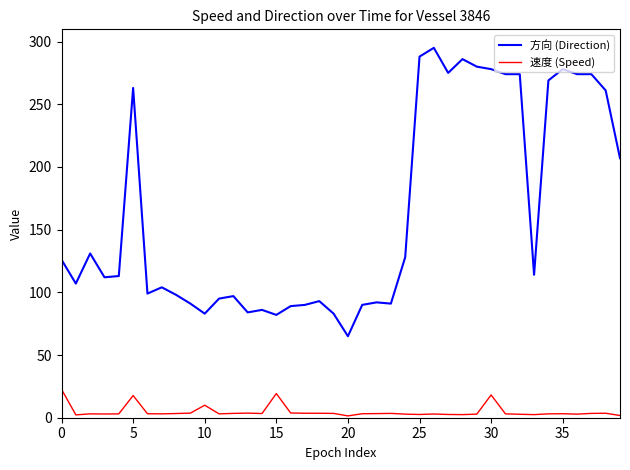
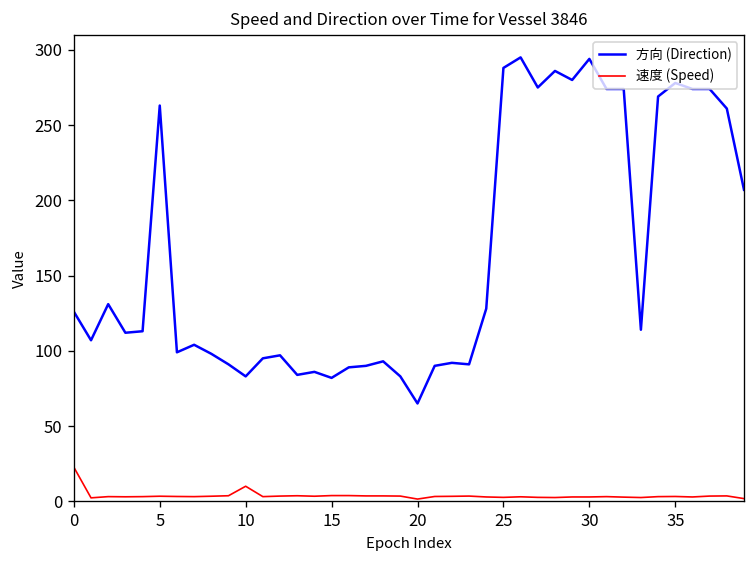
速度 (Speed), 5: 18 -> 3
速度 (Speed), 15: 19 -> 4
方向 (Direction), 30: 278 -> 294
速度 (Speed), 30: 18 -> 3
